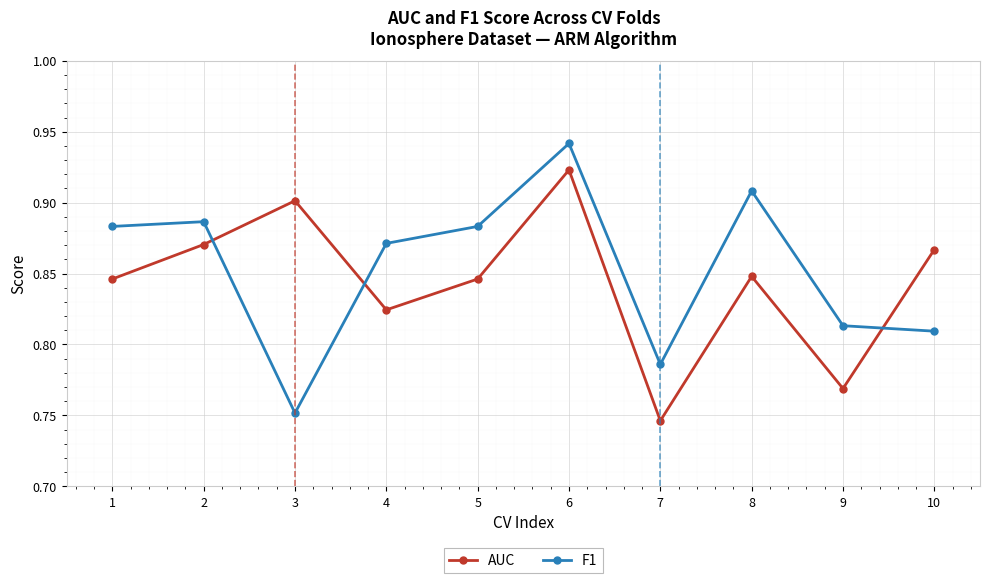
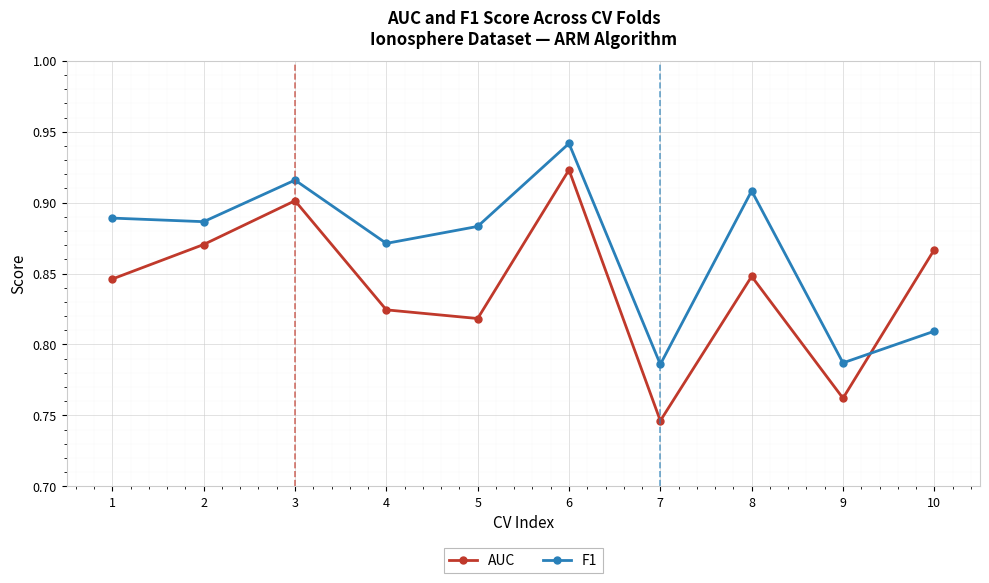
F1, 1: 0.883 -> 0.889
F1, 3: 0.752 -> 0.916
AUC, 5: 0.846 -> 0.818
AUC, 9: 0.769 -> 0.762
F1, 9: 0.813 -> 0.787
